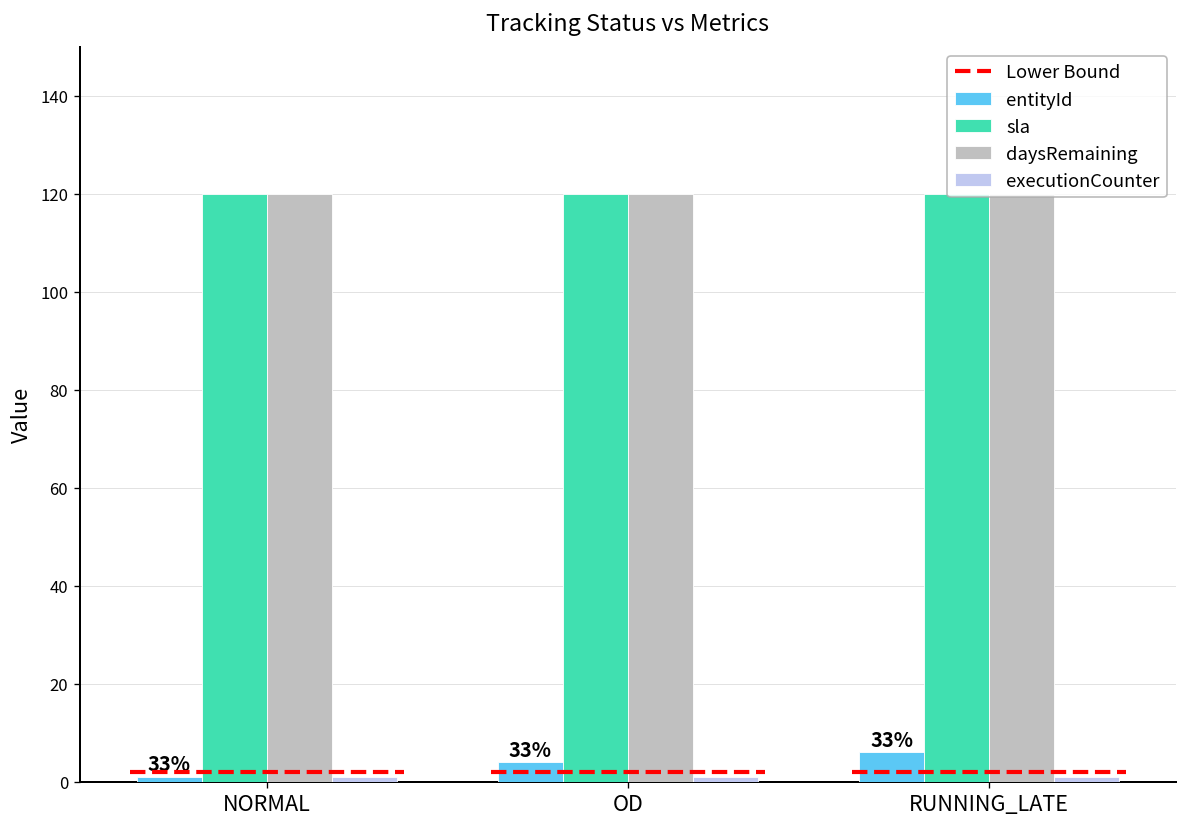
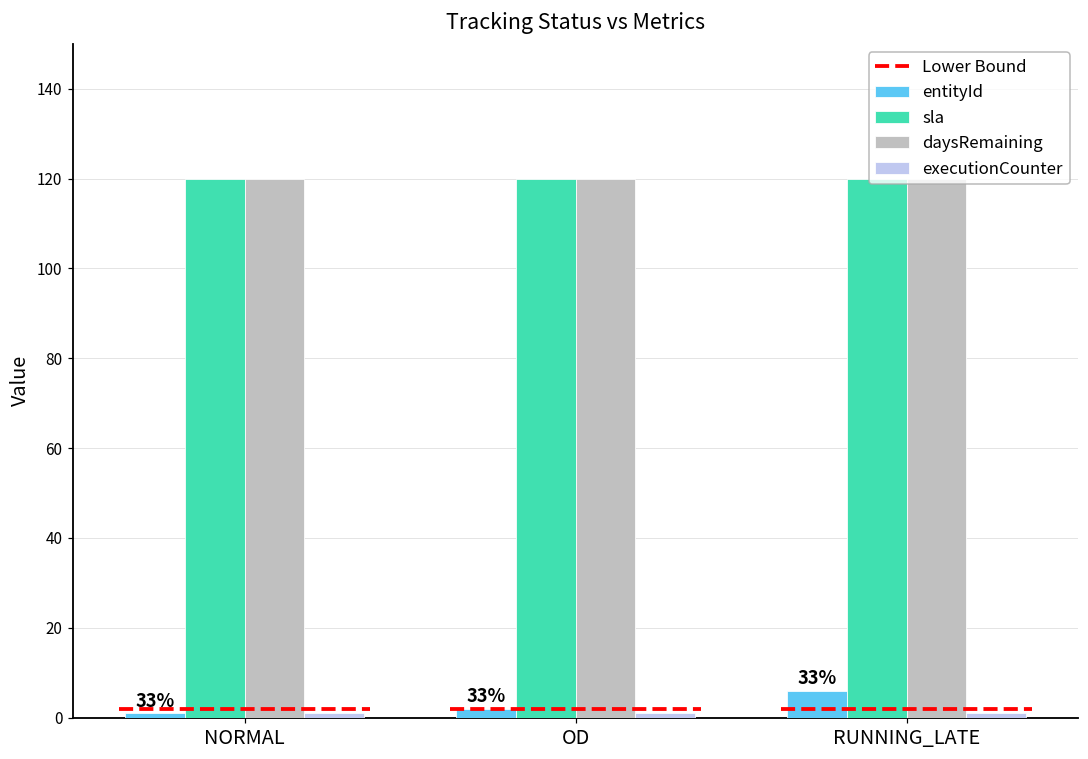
entityId, OD: 4 -> 2
